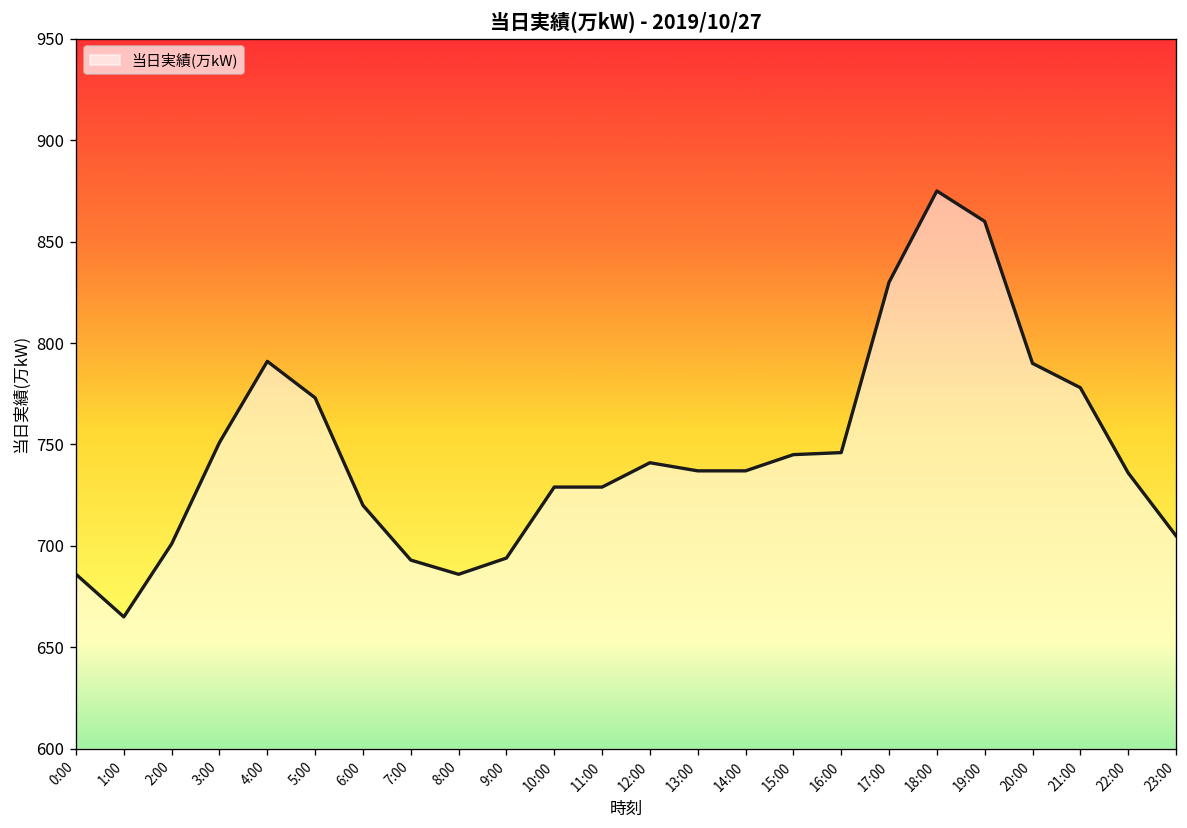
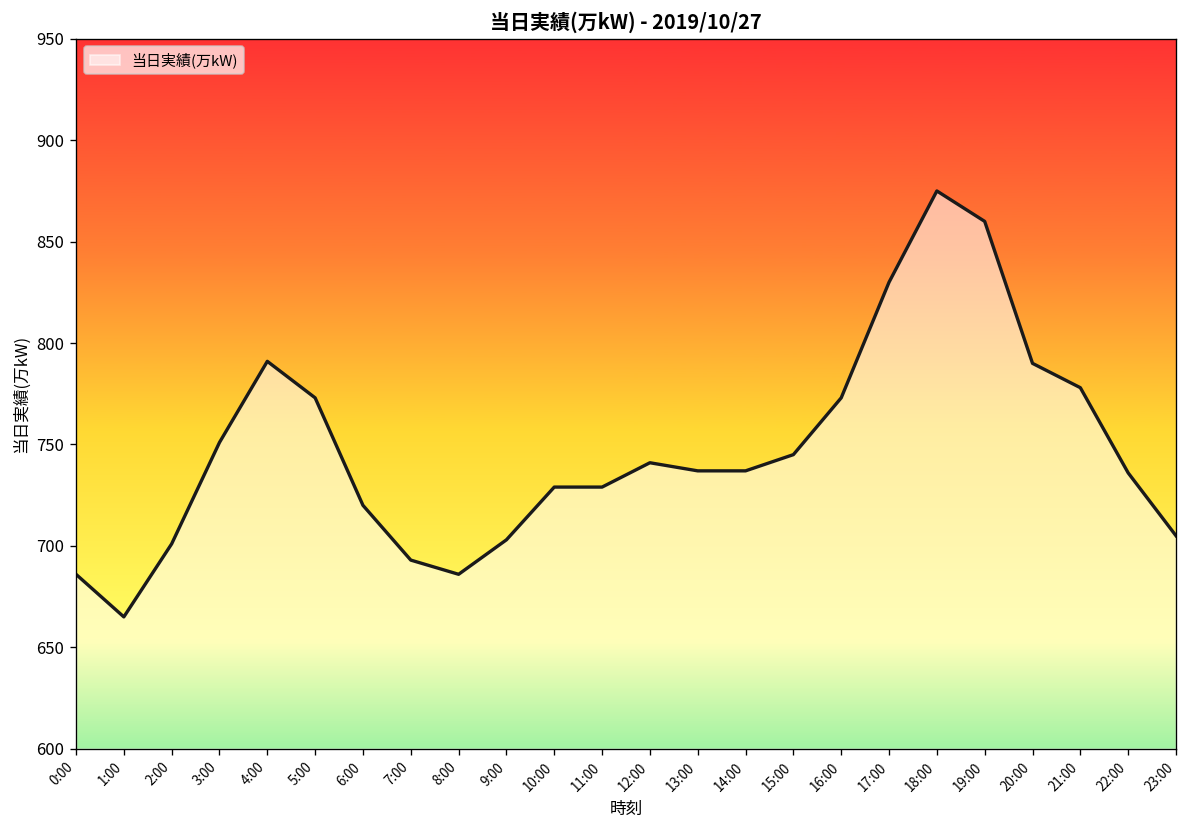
9:00: 694 -> 703
16:00: 746 -> 773
